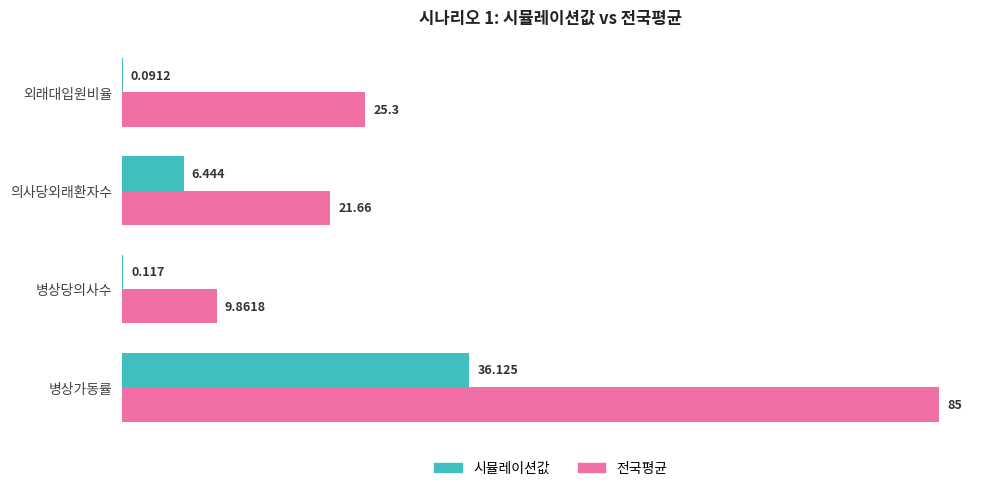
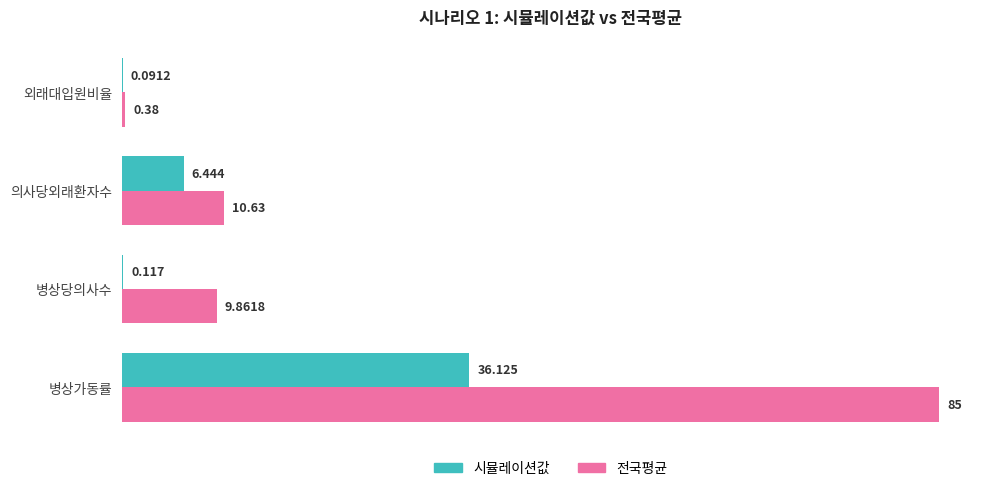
전국평균, 외래대입원비율: 25.3 -> 0.38
전국평균, 의사당외래환자수: 21.66 -> 10.63
